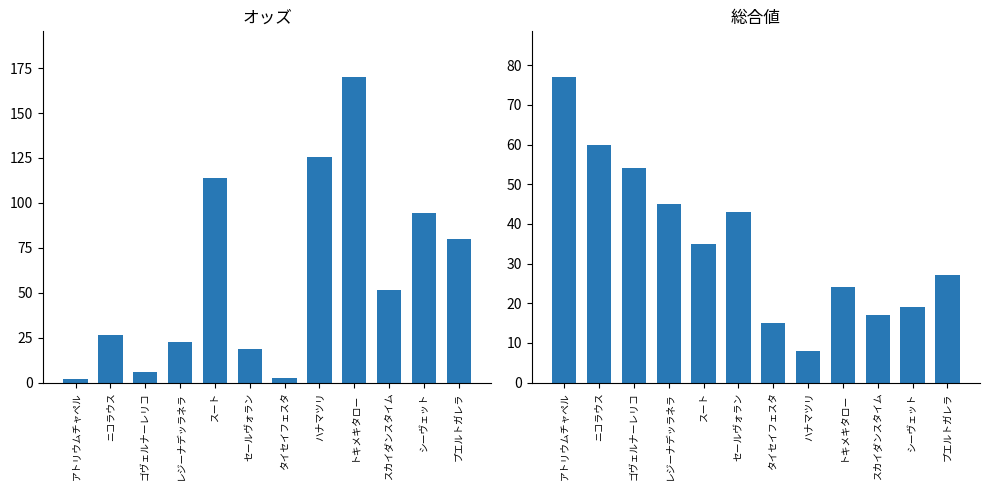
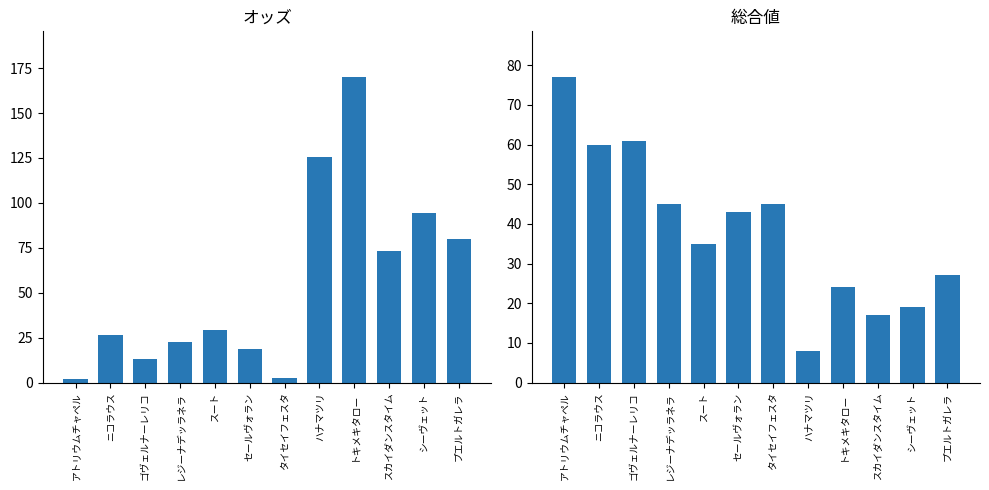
オッズ, ゴヴェルナーレリコ: 6 -> 13
オッズ, スート: 114 -> 29
オッズ, スカイダンスタイム: 51 -> 73
総合値, ゴヴェルナーレリコ: 54 -> 61
総合値, タイセイフェスタ: 15 -> 45
